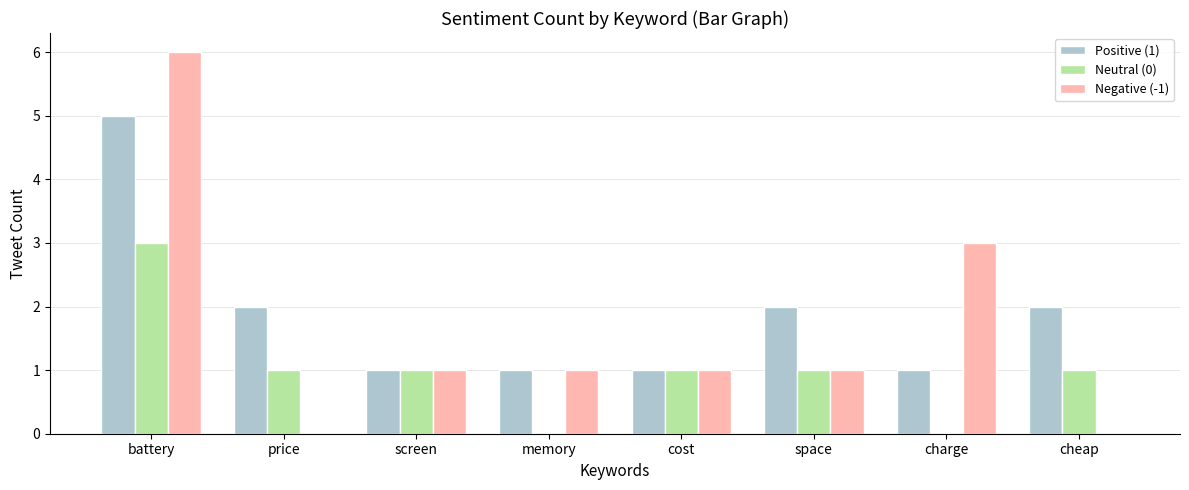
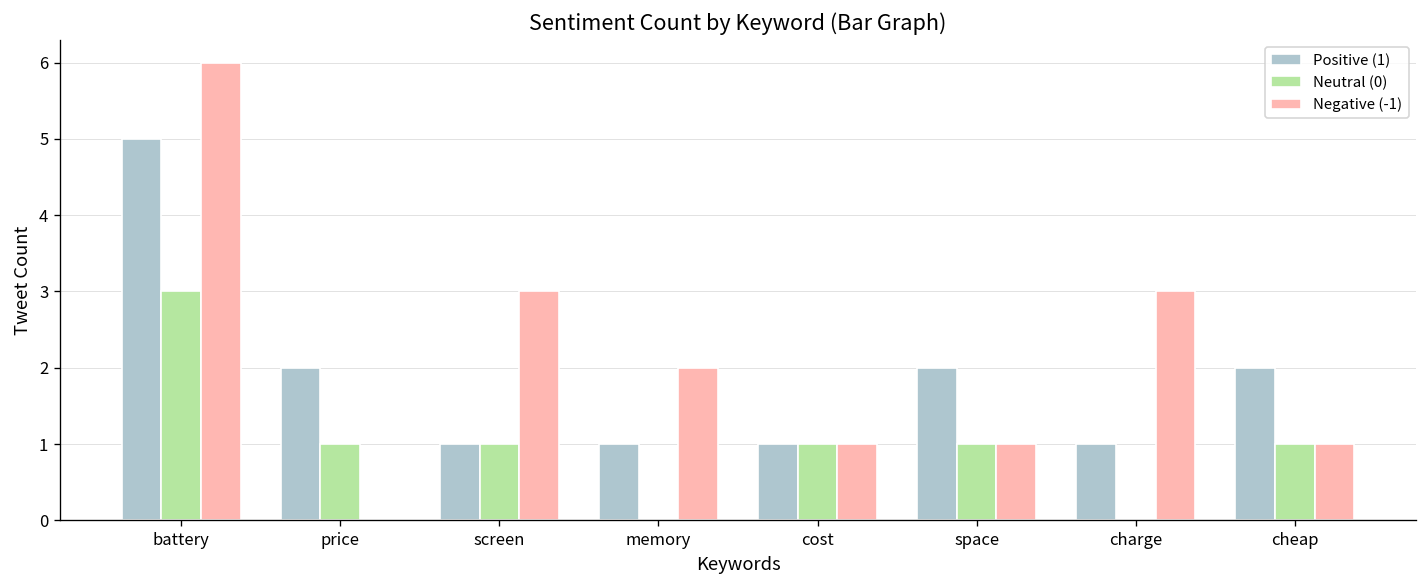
Negative (-1), screen: 1 -> 3
Negative (-1), memory: 1 -> 2
Negative (-1), cheap: 0 -> 1
